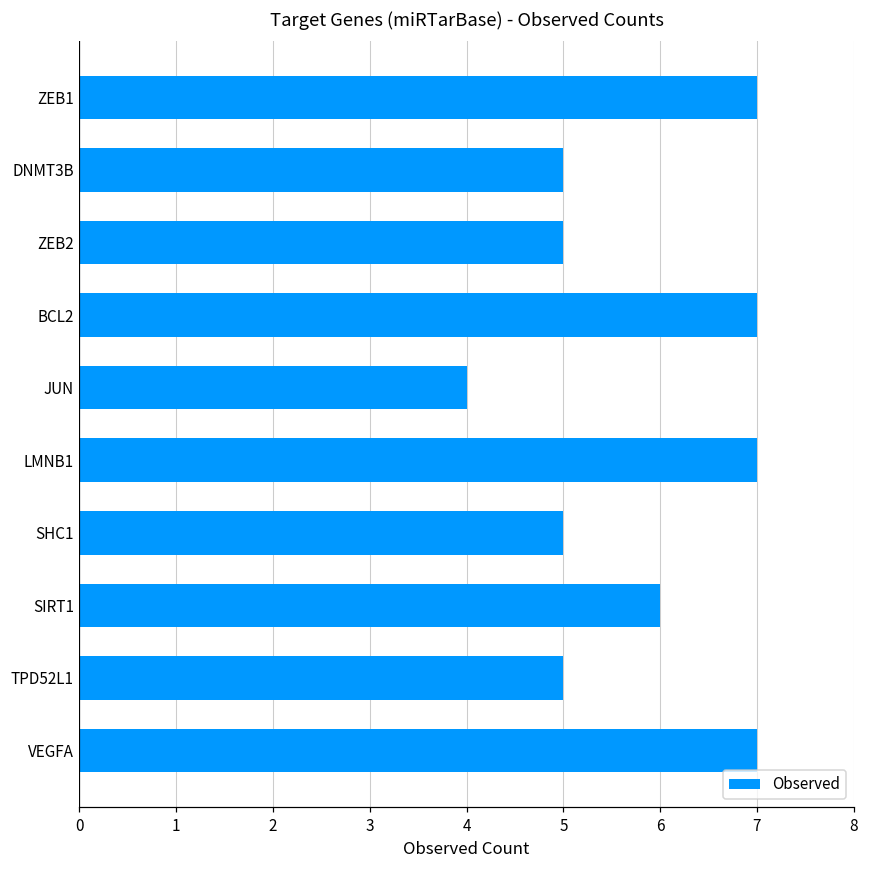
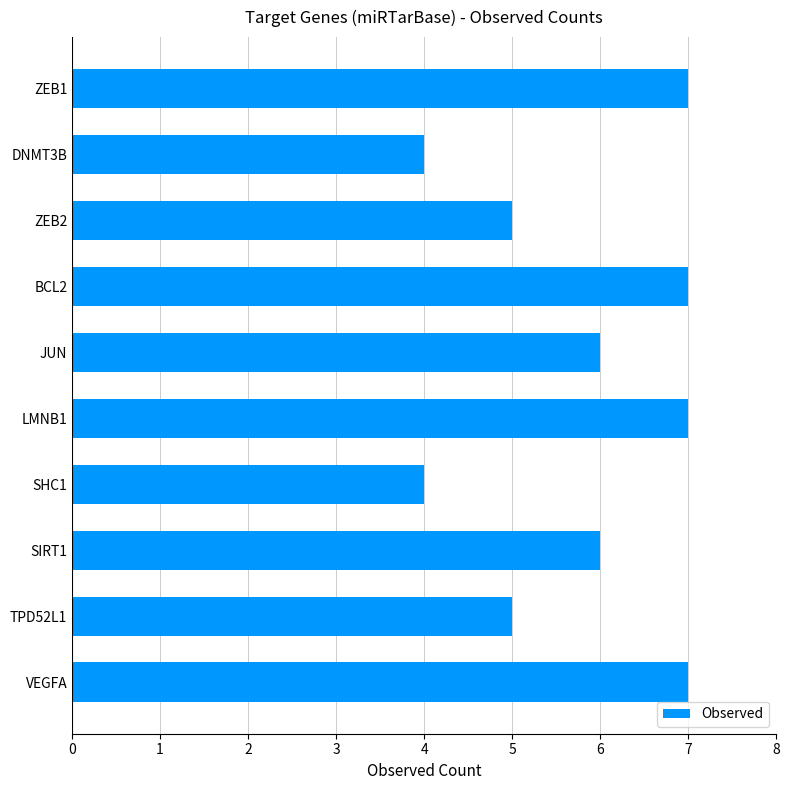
DNMT3B: 5 -> 4
JUN: 4 -> 6
SHC1: 5 -> 4
